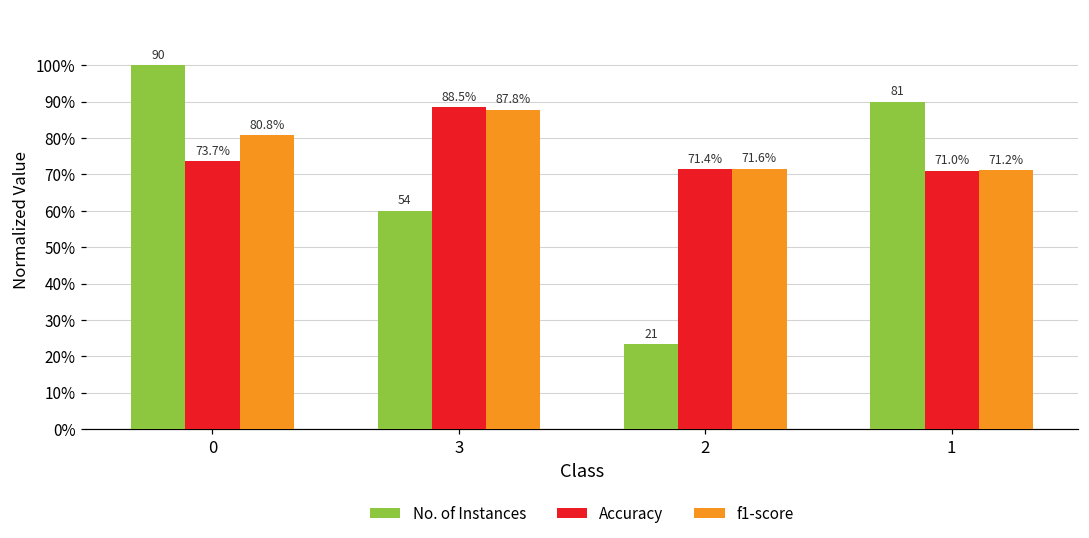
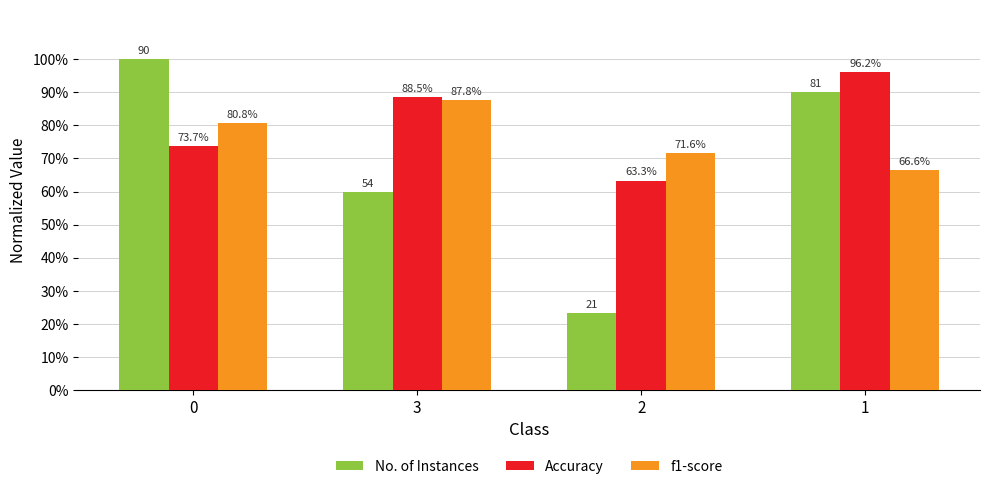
Accuracy, 2: 71.4% -> 63.3%
Accuracy, 1: 71.0% -> 96.2%
f1-score, 1: 71.2% -> 66.6%
